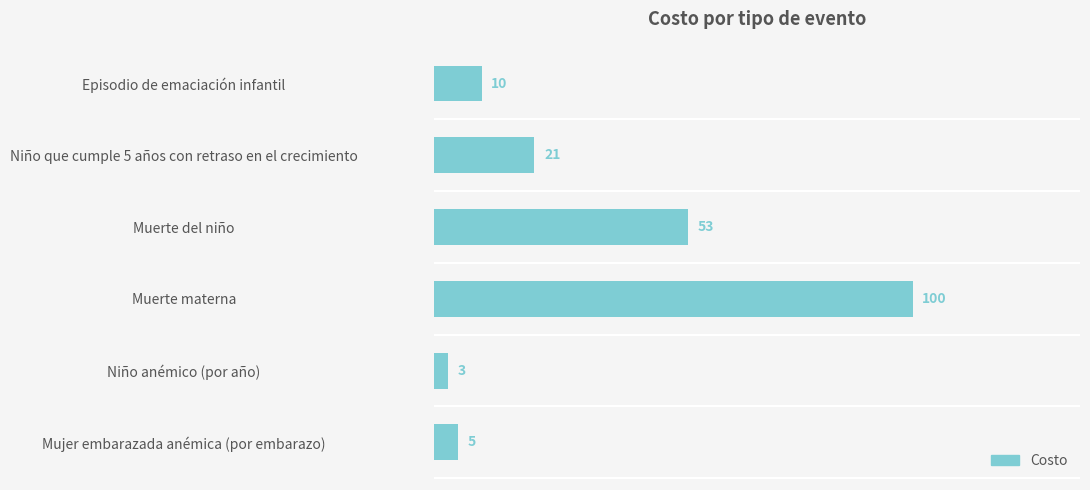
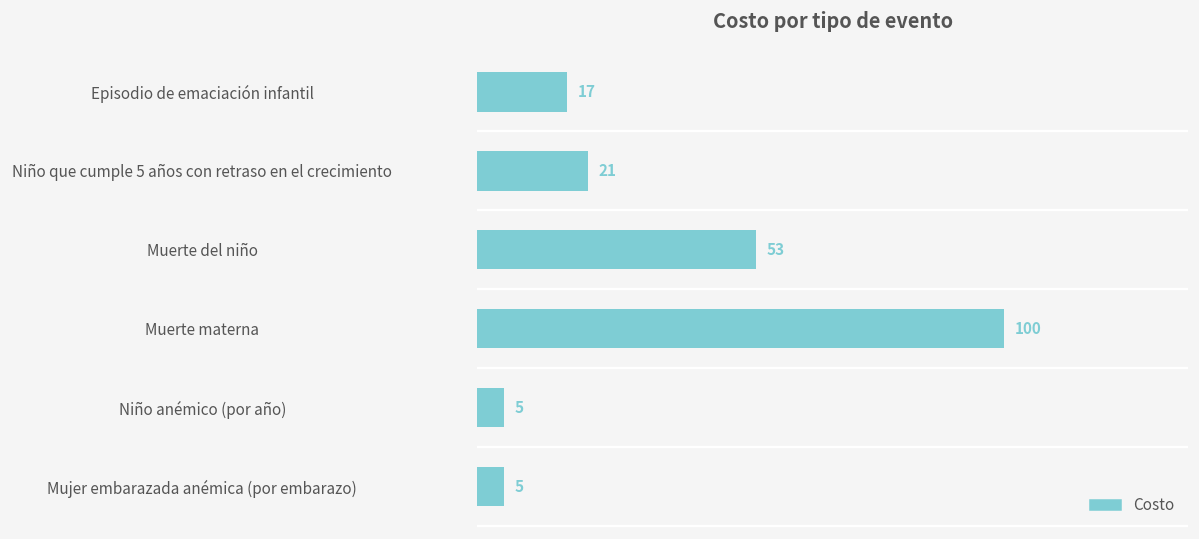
Episodio de emaciación infantil: 10 -> 17
Niño anémico (por año): 3 -> 5
